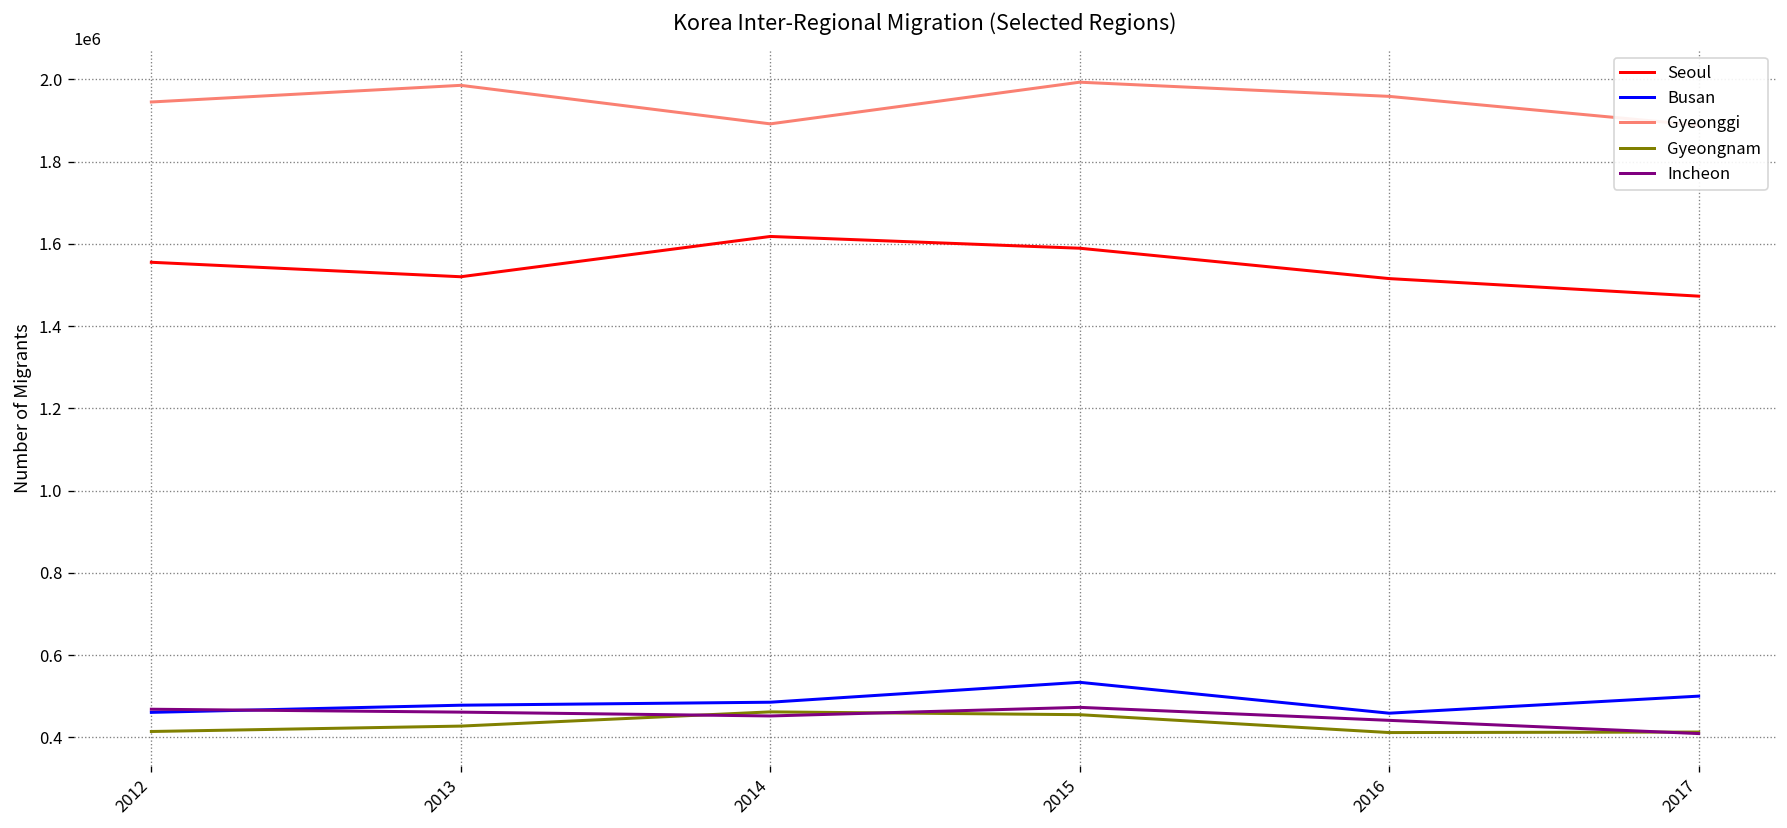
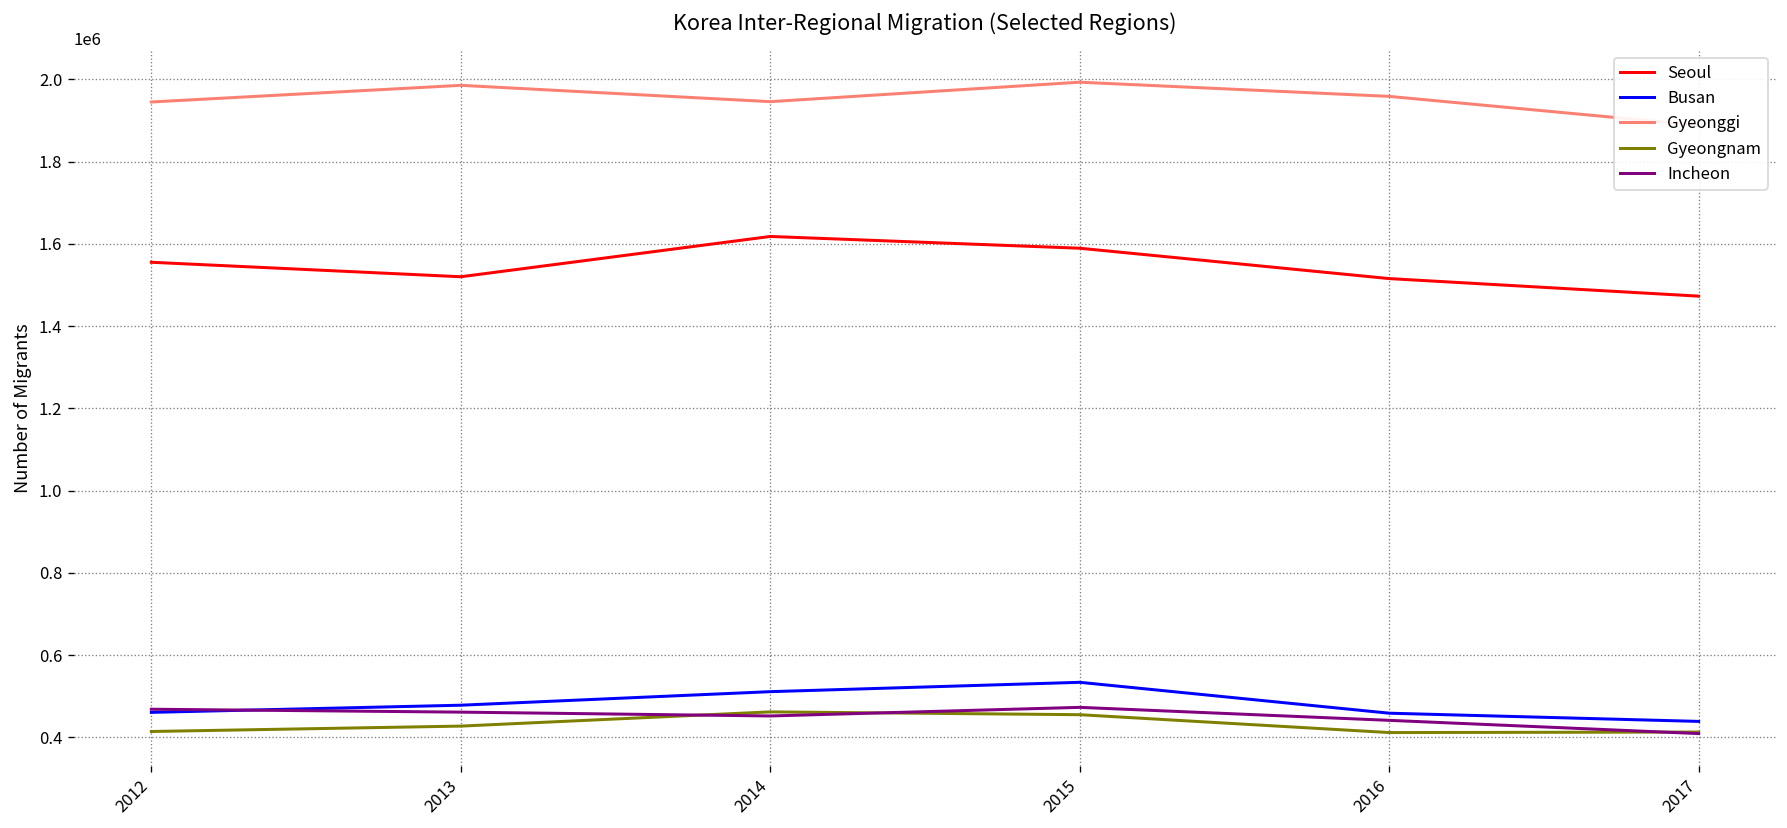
Busan, 2014: 490000 -> 510000
Gyeonggi, 2014: 1890000 -> 1950000
Busan, 2017: 500000 -> 440000
